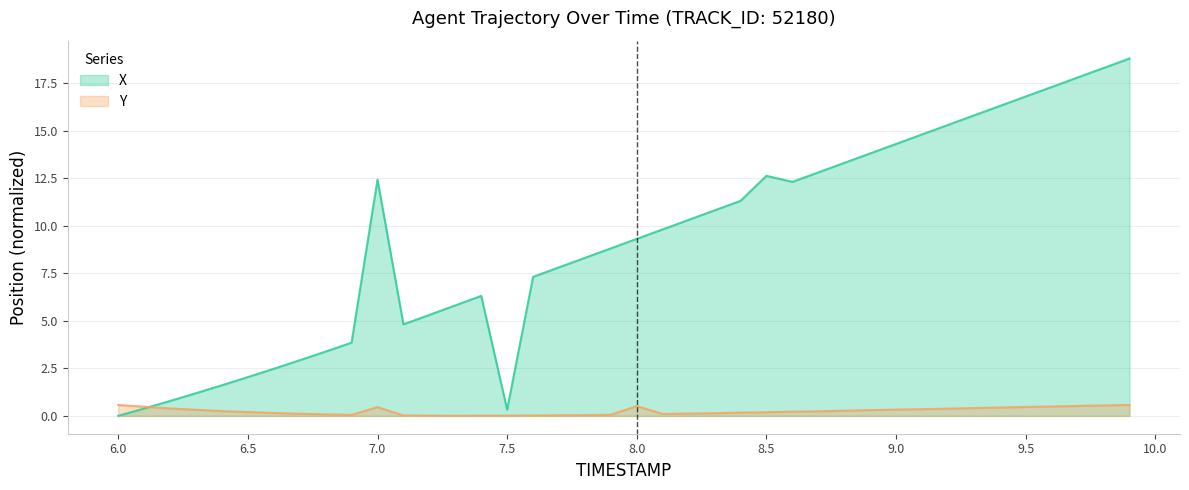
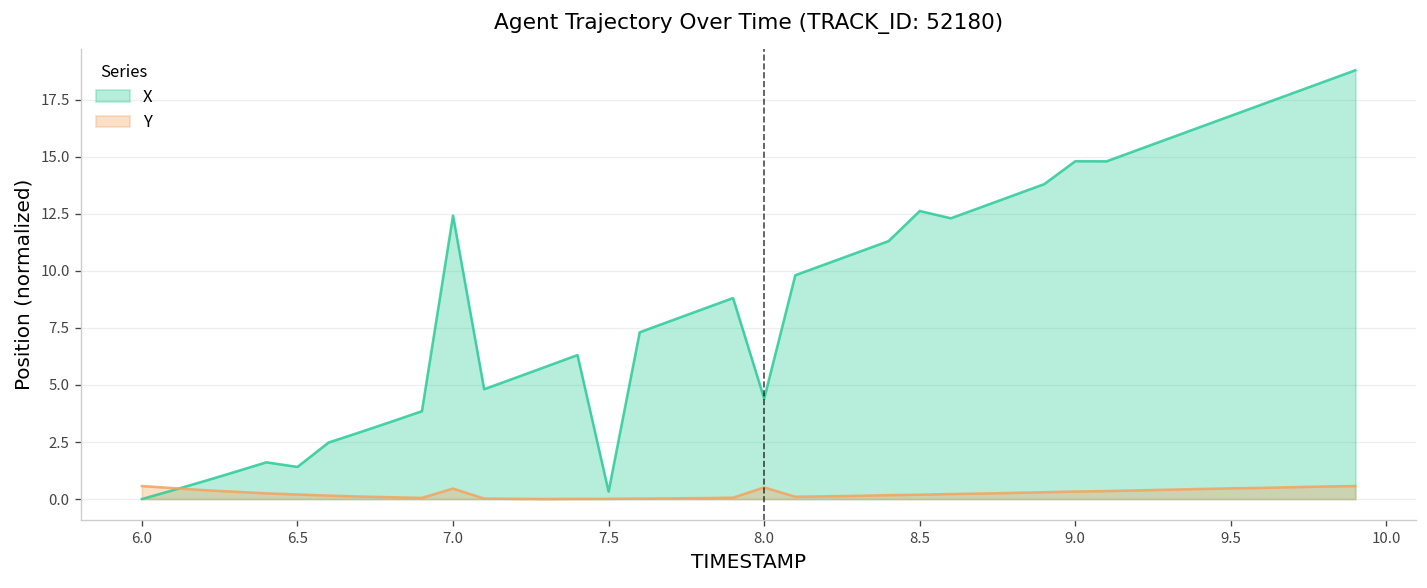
X, 6.5: 2.0 -> 1.4
X, 8.0: 9.3 -> 4.4
X, 9.0: 14.3 -> 14.8
